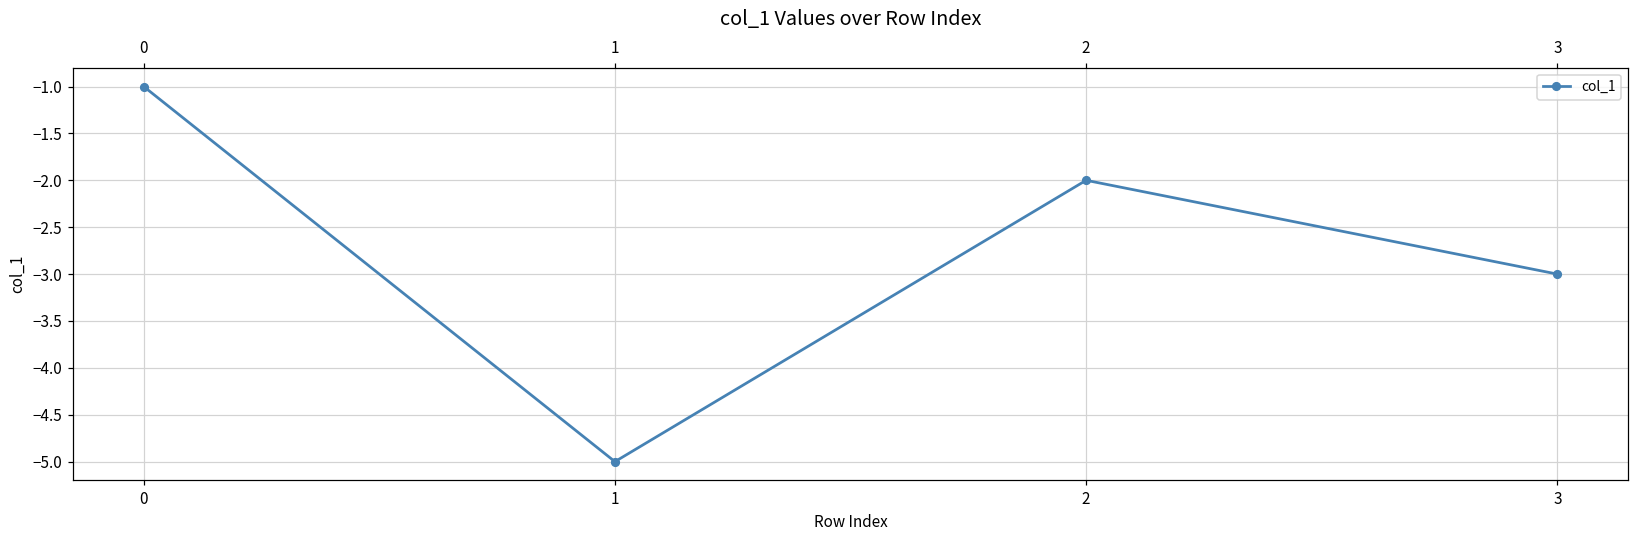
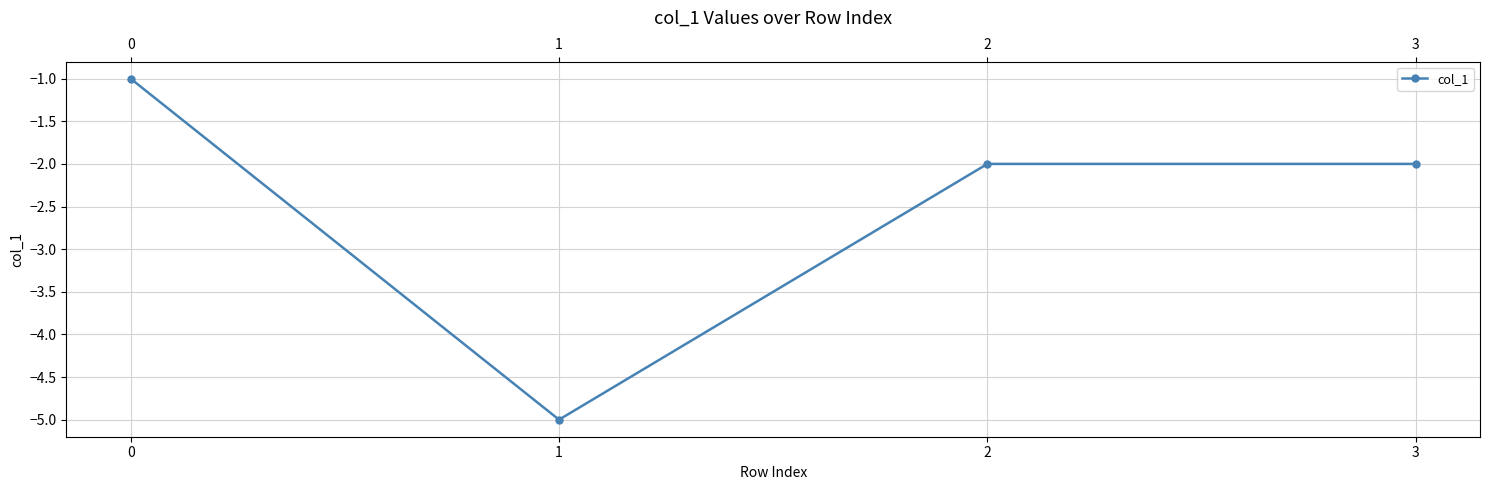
3: -3 -> -2
